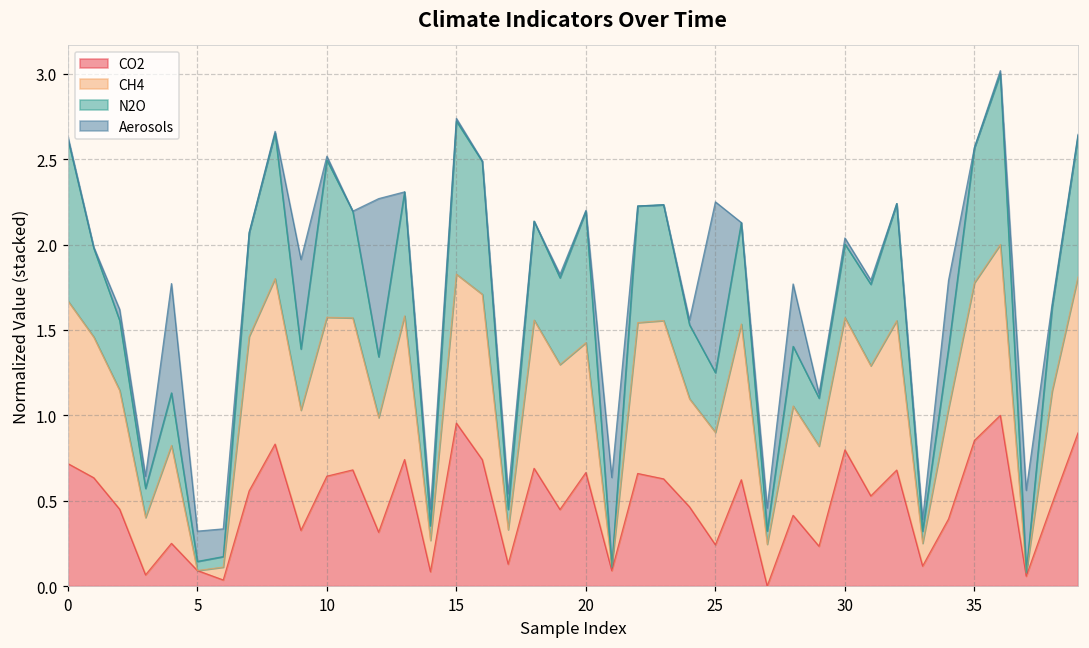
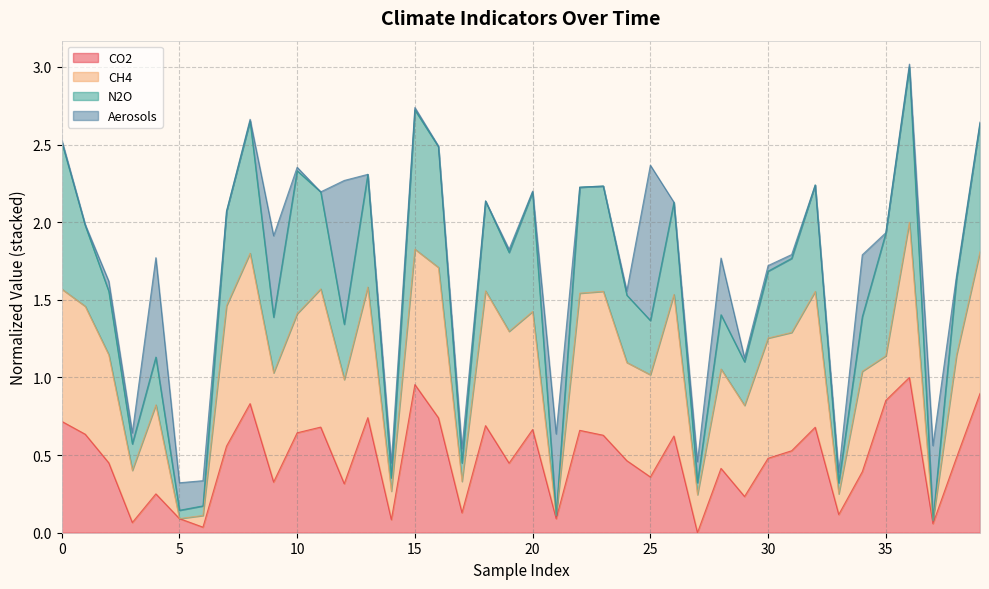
CH4, 0: 0.95 -> 0.85
CH4, 10: 0.93 -> 0.77
CO2, 25: 0.24 -> 0.36
CO2, 30: 0.80 -> 0.48
CH4, 35: 0.92 -> 0.29
